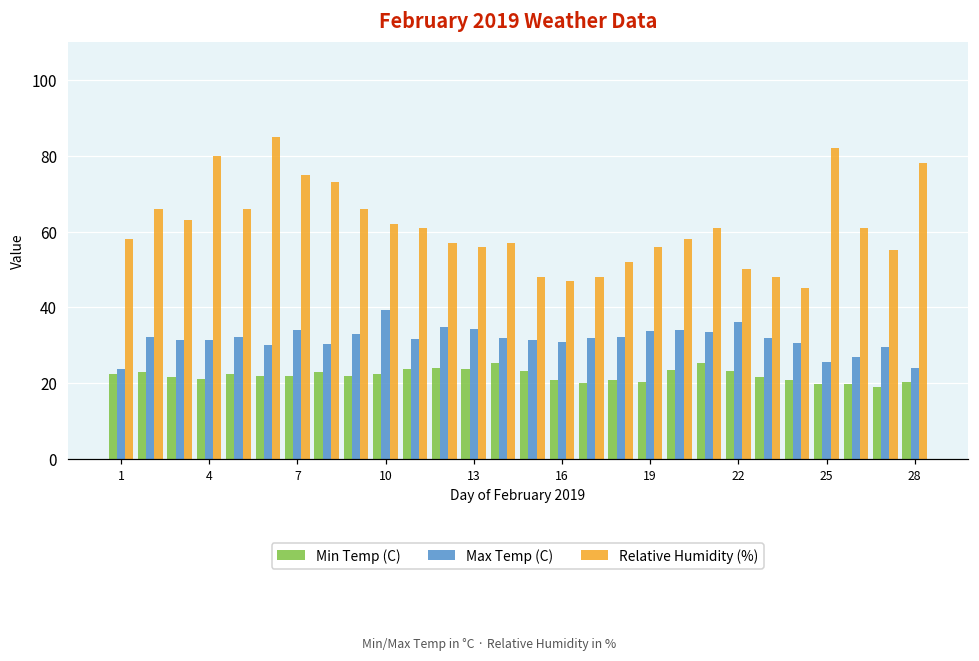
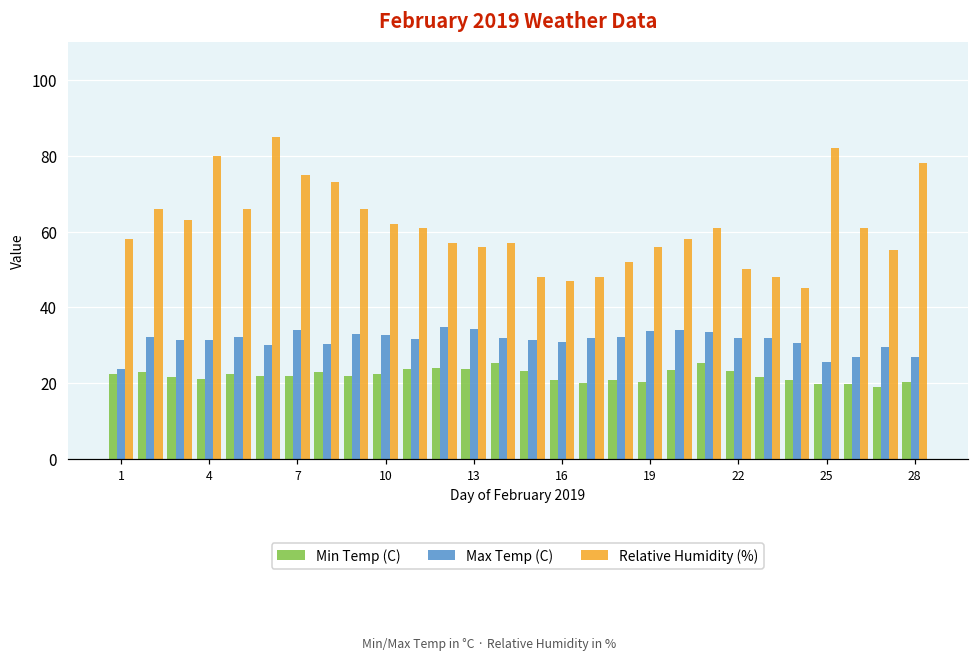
Max Temp (C), 10: 39 -> 33
Max Temp (C), 22: 36 -> 32
Max Temp (C), 28: 24 -> 27
